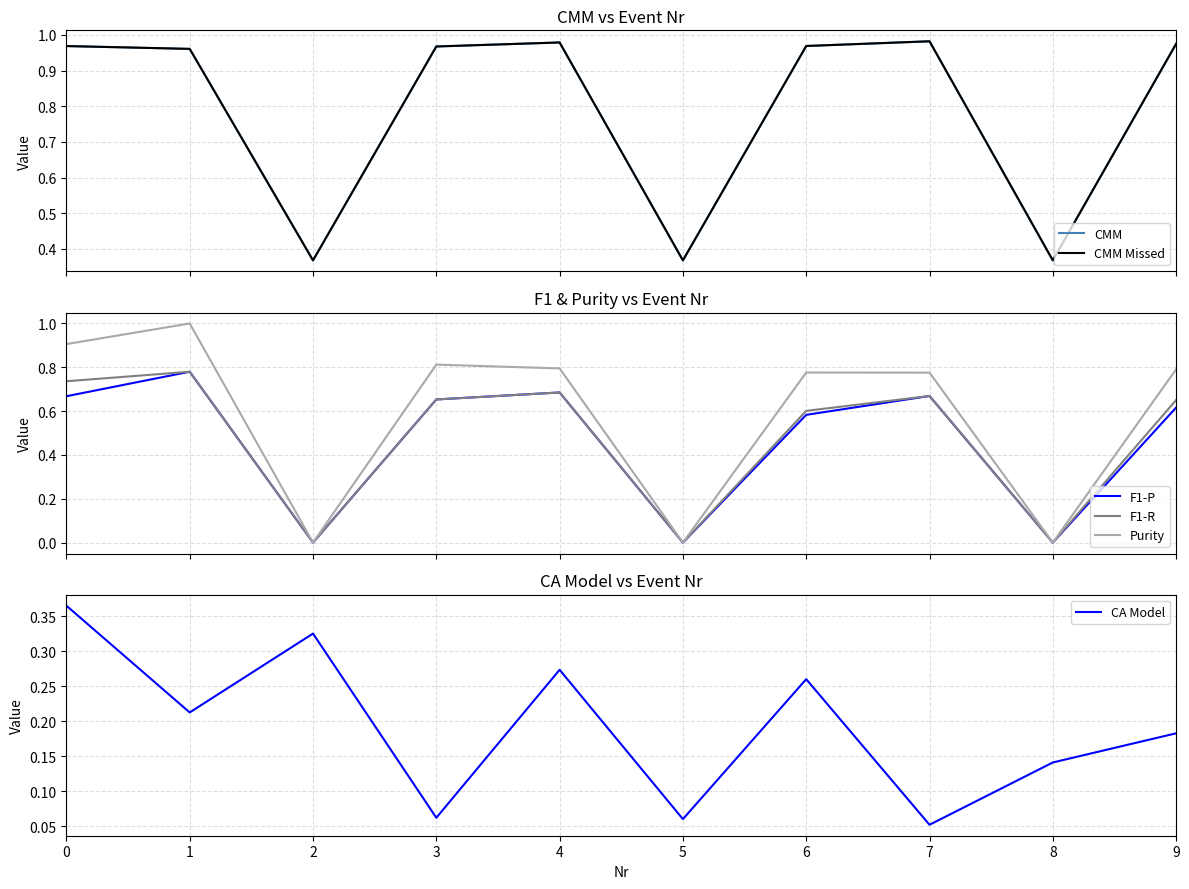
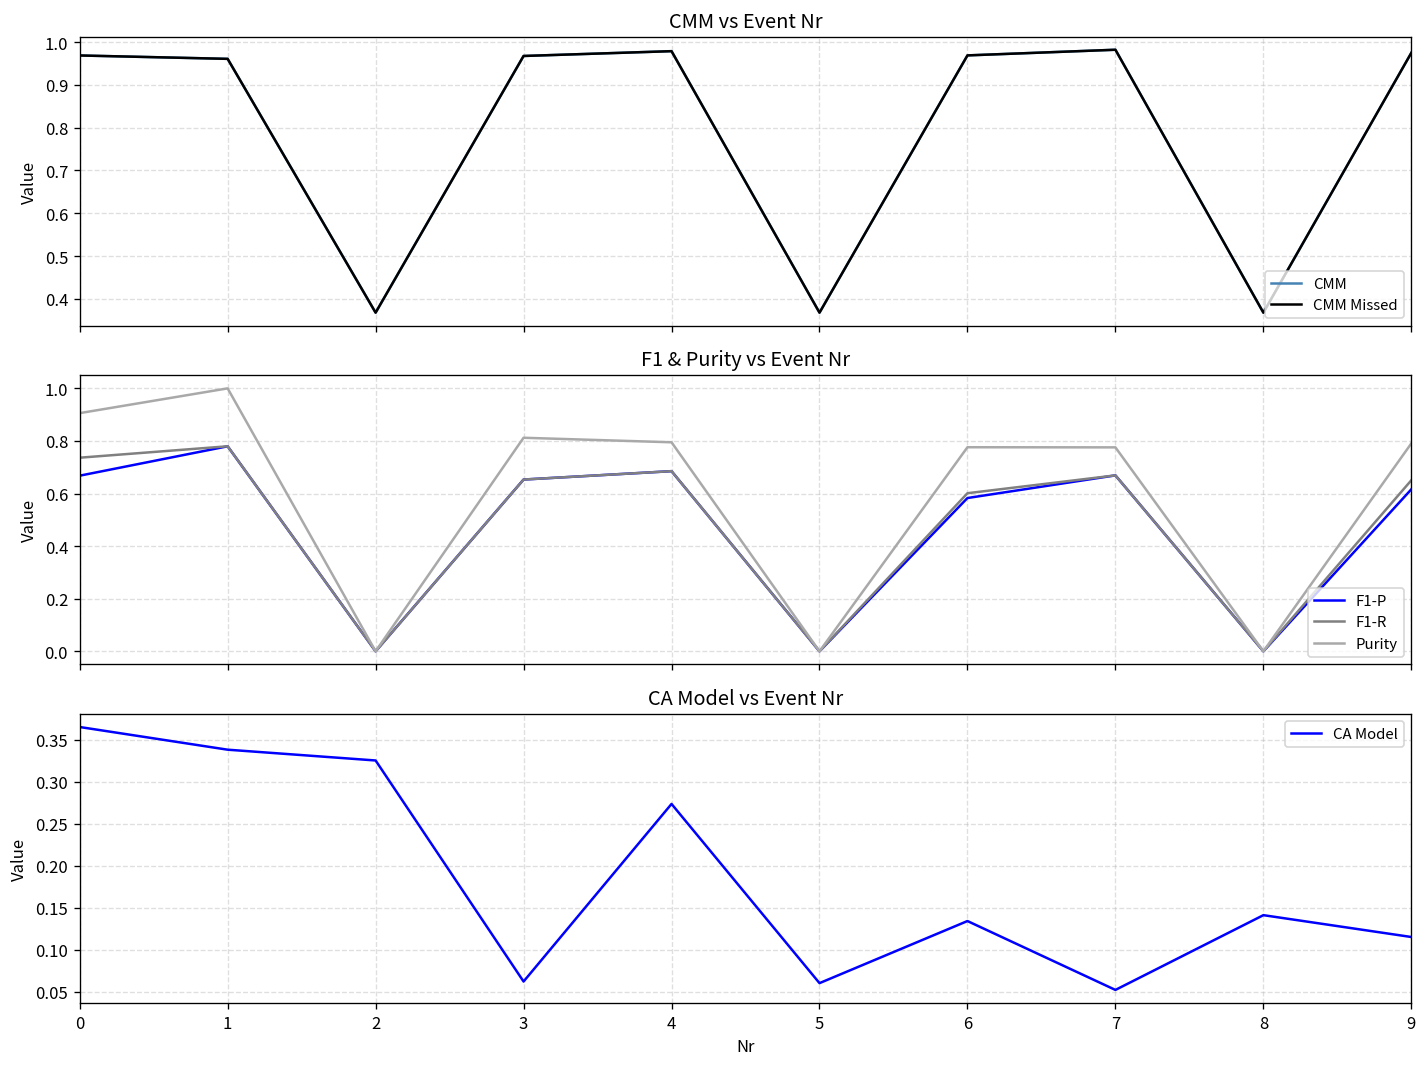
CA Model vs Event Nr, 1: 0.21 -> 0.34
CA Model vs Event Nr, 6: 0.26 -> 0.13
CA Model vs Event Nr, 9: 0.18 -> 0.11
